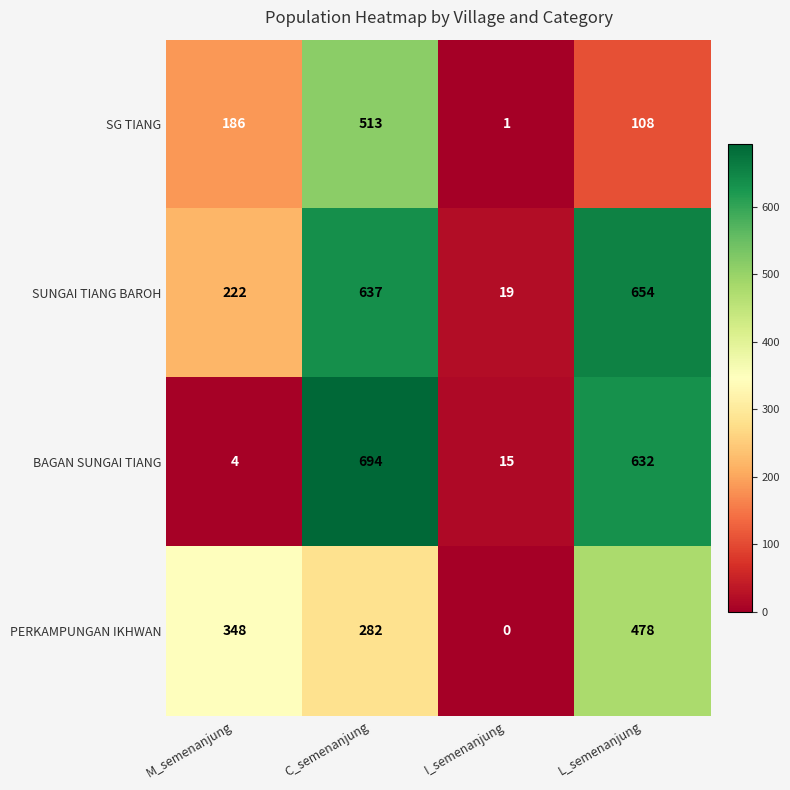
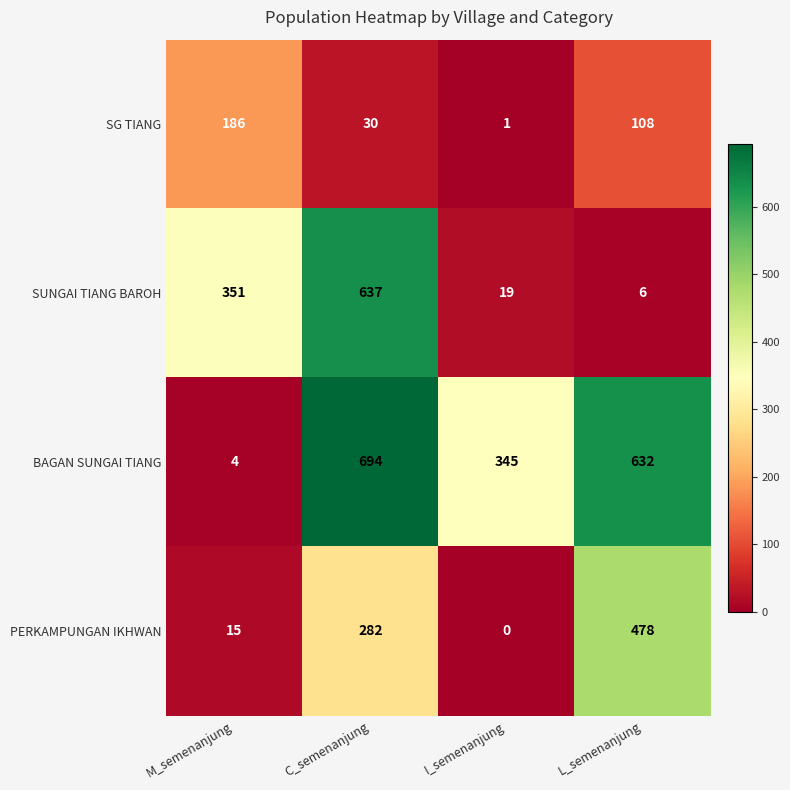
SG TIANG, C_semenanjung: 513 -> 30
SUNGAI TIANG BAROH, M_semenanjung: 222 -> 351
SUNGAI TIANG BAROH, L_semenanjung: 654 -> 6
BAGAN SUNGAI TIANG, I_semenanjung: 15 -> 345
PERKAMPUNGAN IKHWAN, M_semenanjung: 348 -> 15
